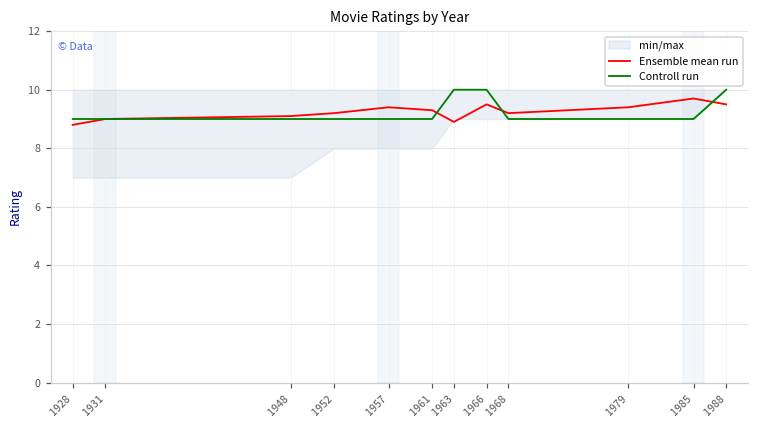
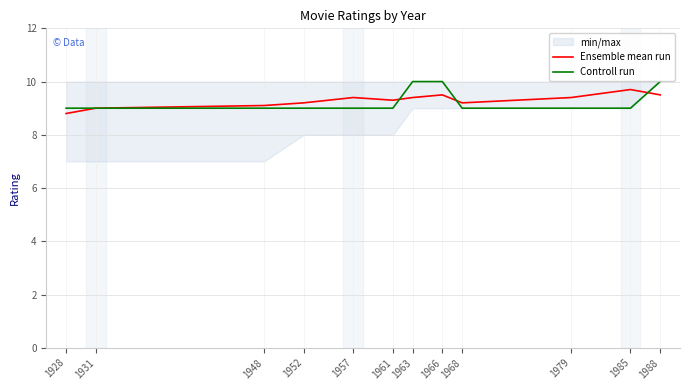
Ensemble mean run, 1963: 8.9 -> 9.4
